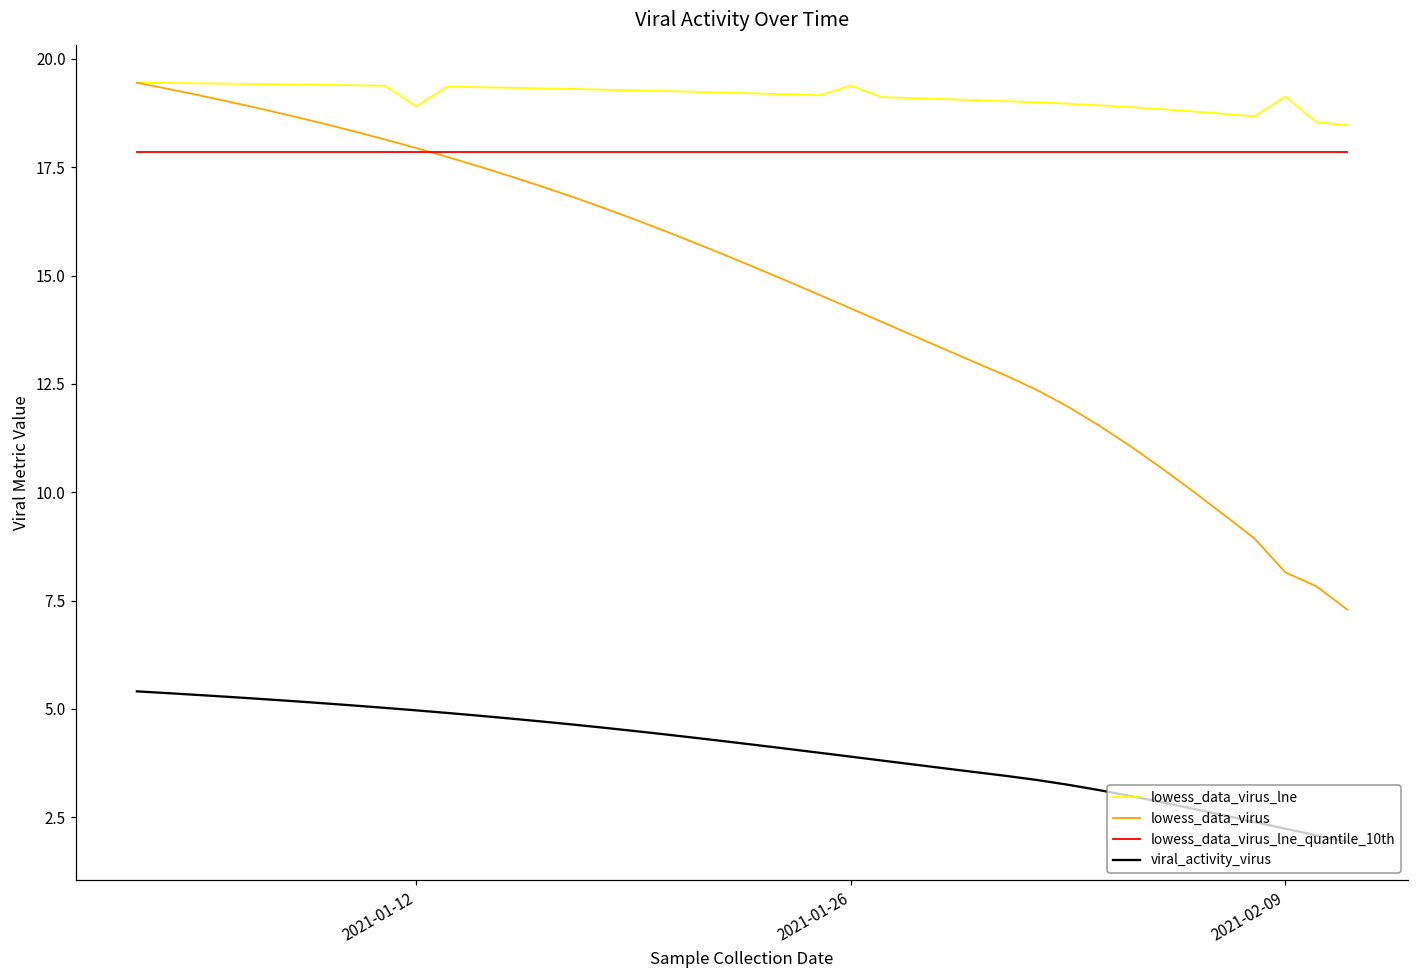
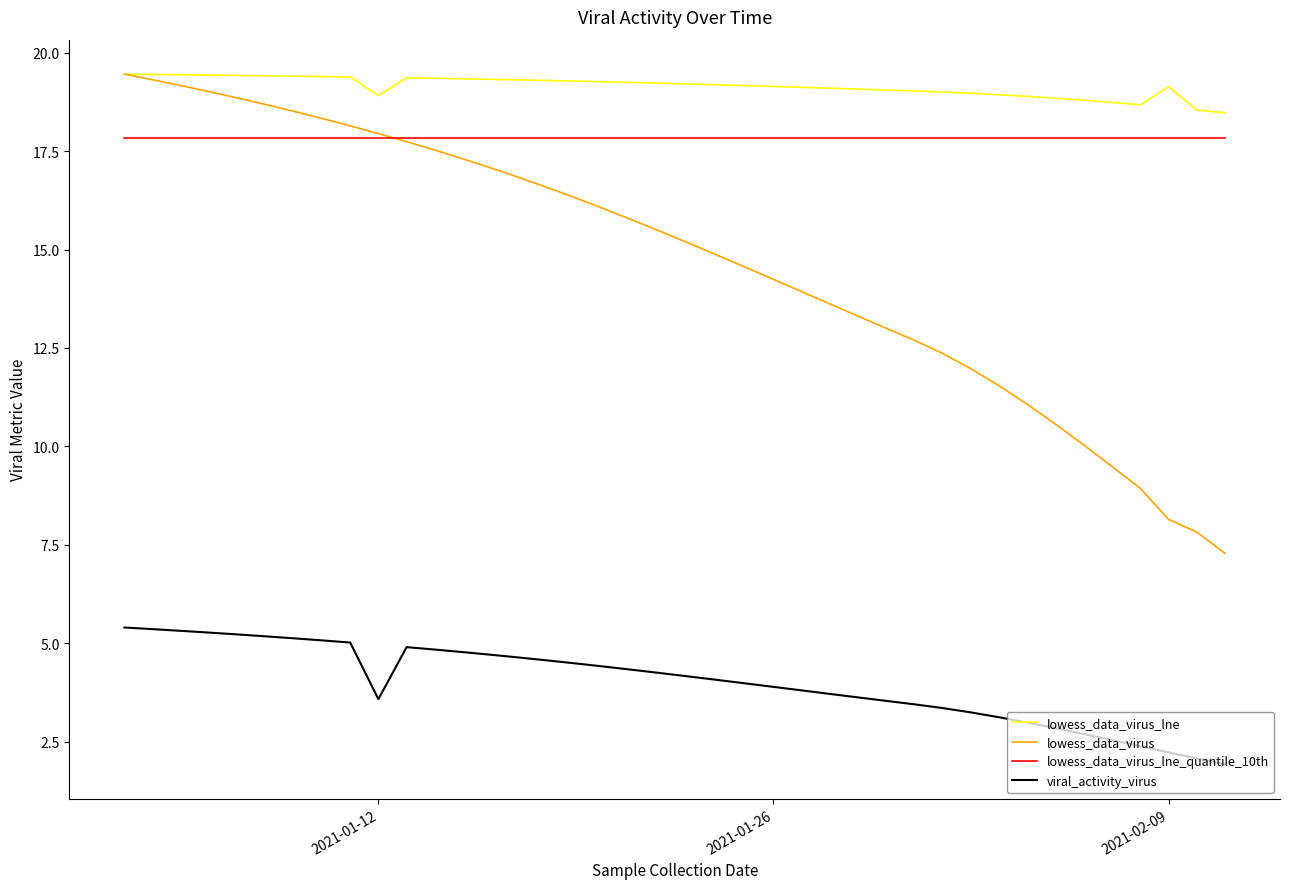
viral_activity_virus, 2021-01-12: 5.0 -> 3.6
lowess_data_virus_lne, 2021-01-26: 19.4 -> 19.1
